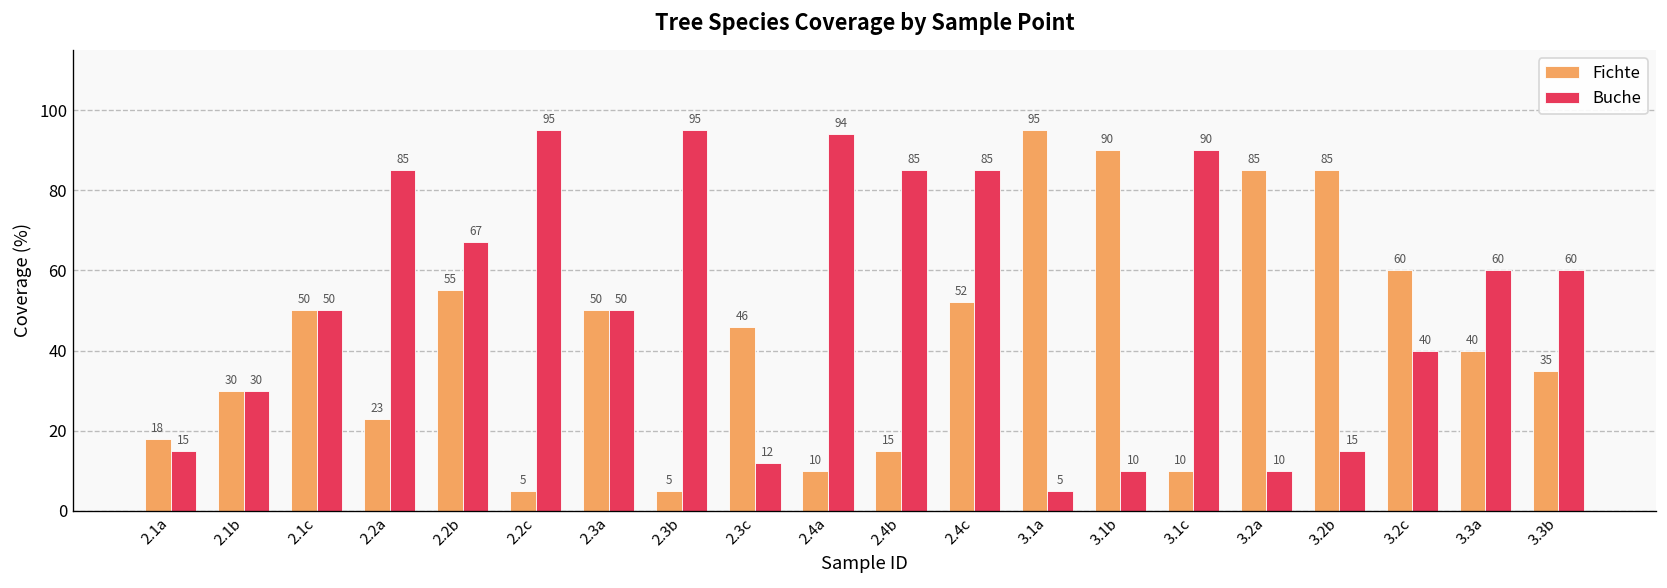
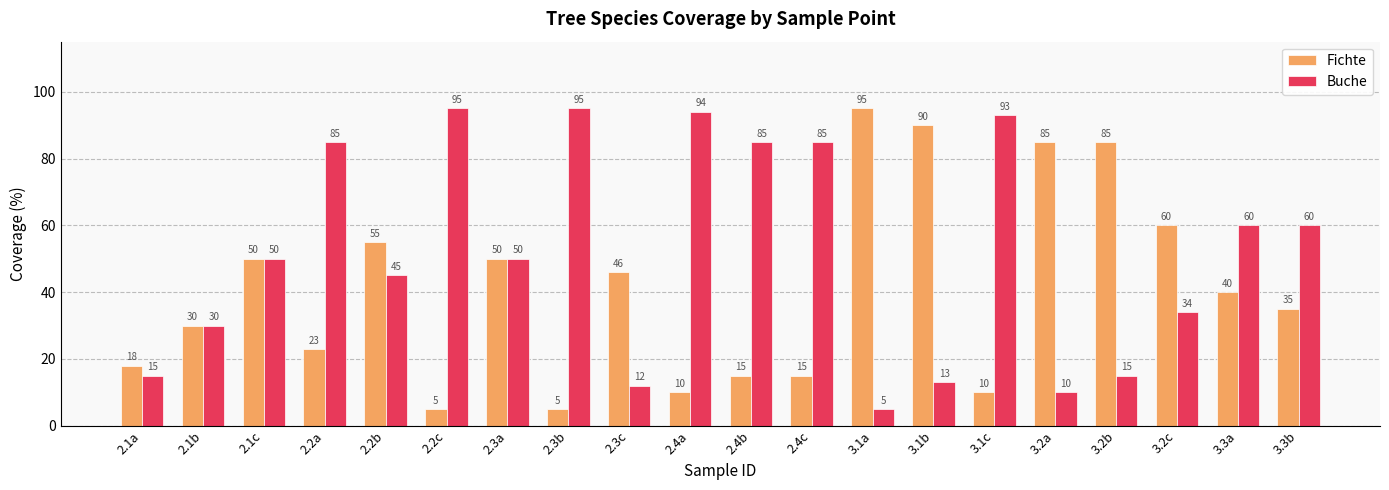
Buche, 2.2b: 67 -> 45
Fichte, 2.4c: 52 -> 15
Buche, 3.1b: 10 -> 13
Buche, 3.1c: 90 -> 93
Buche, 3.2c: 40 -> 34
